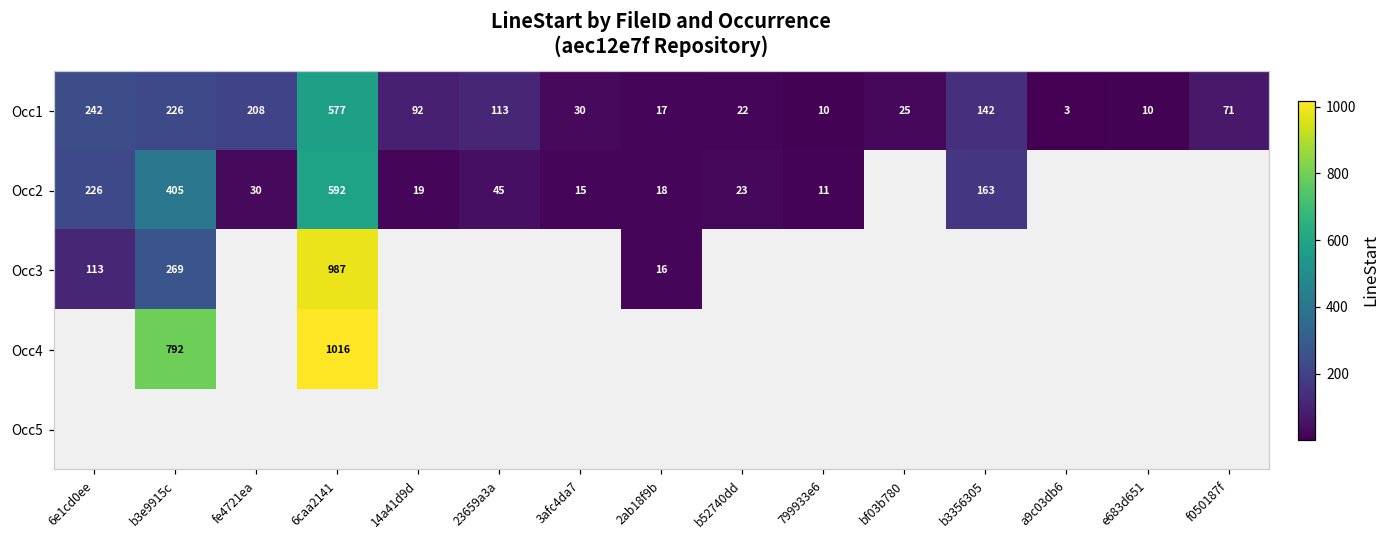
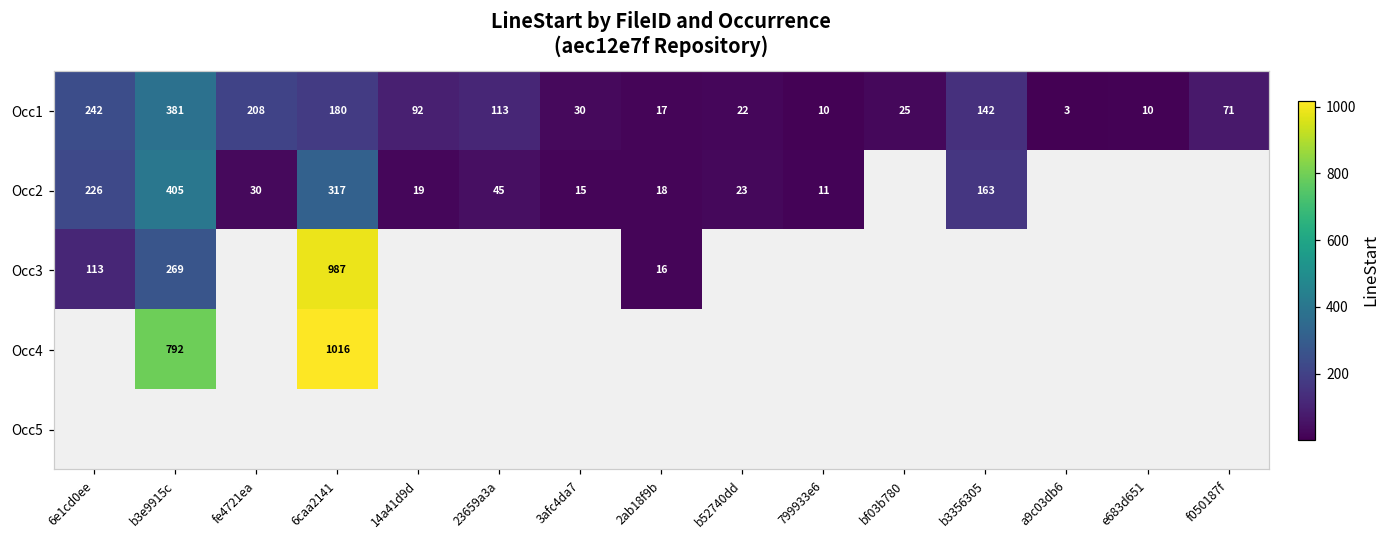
Occ1, b3e9915c: 226 -> 381
Occ1, 6caa2141: 577 -> 180
Occ2, 6caa2141: 592 -> 317
